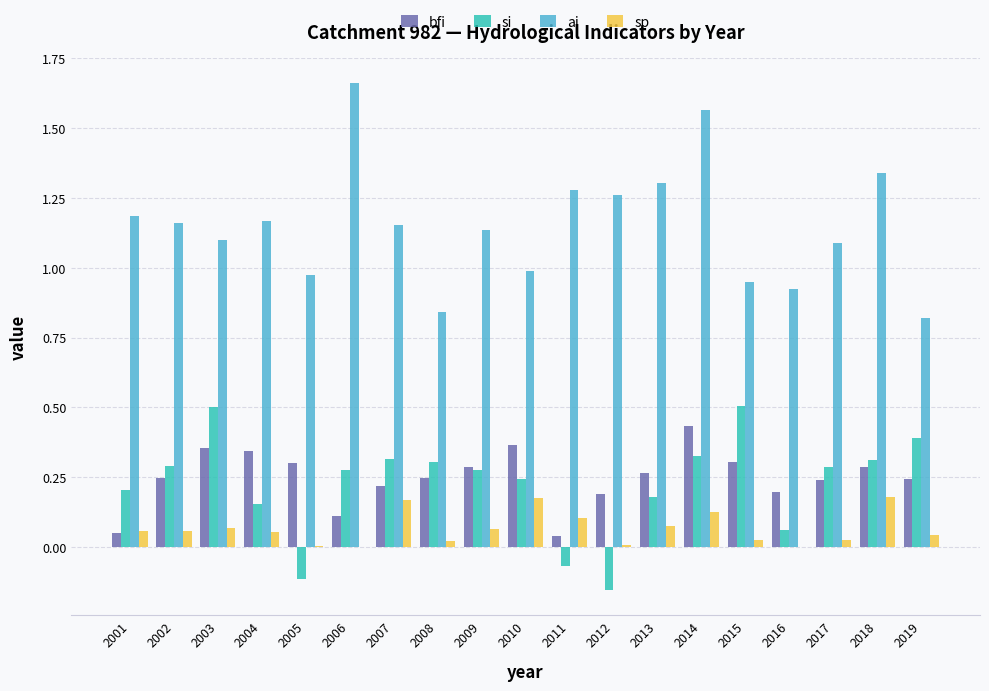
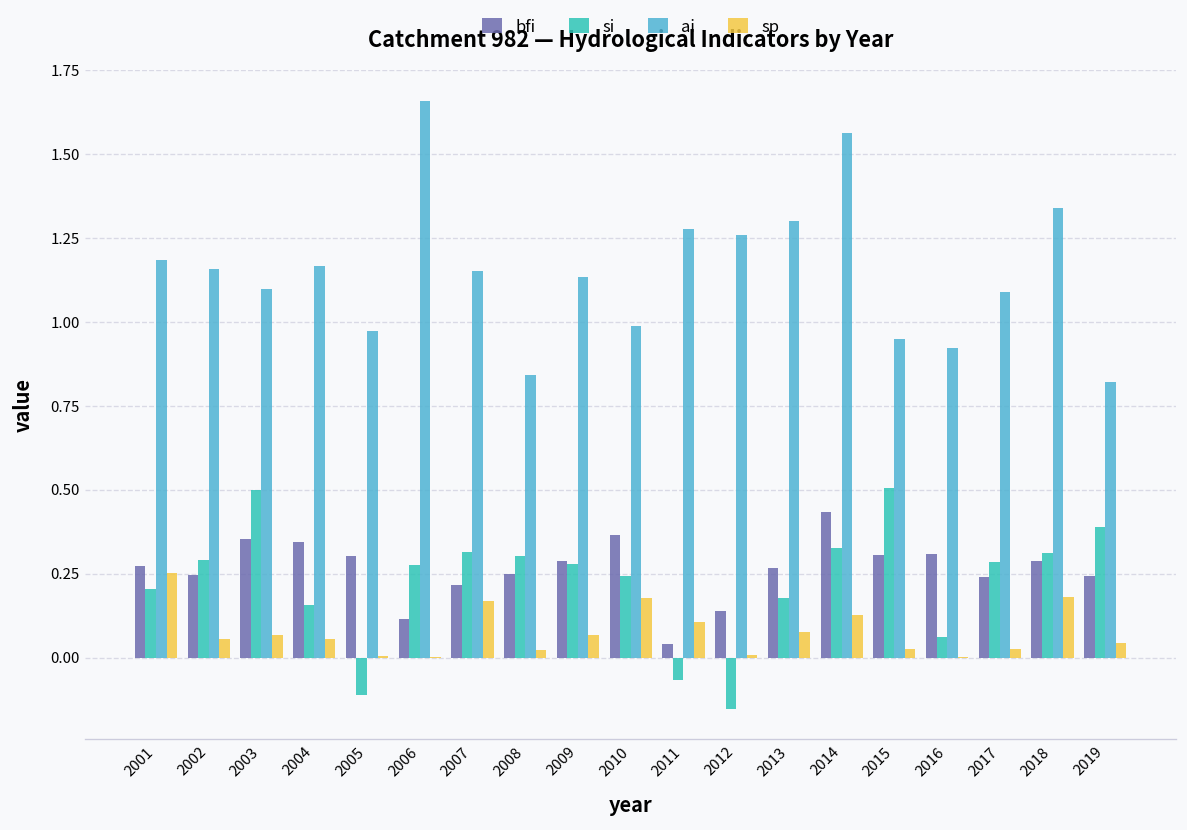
bfi, 2001: 0.05 -> 0.27
sp, 2001: 0.06 -> 0.25
bfi, 2012: 0.19 -> 0.14
bfi, 2016: 0.20 -> 0.31
